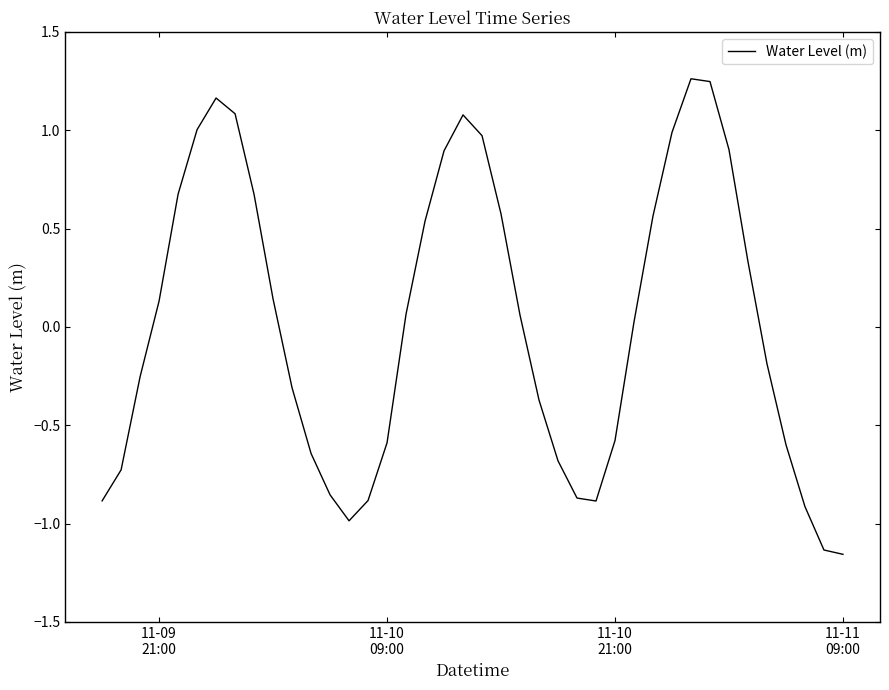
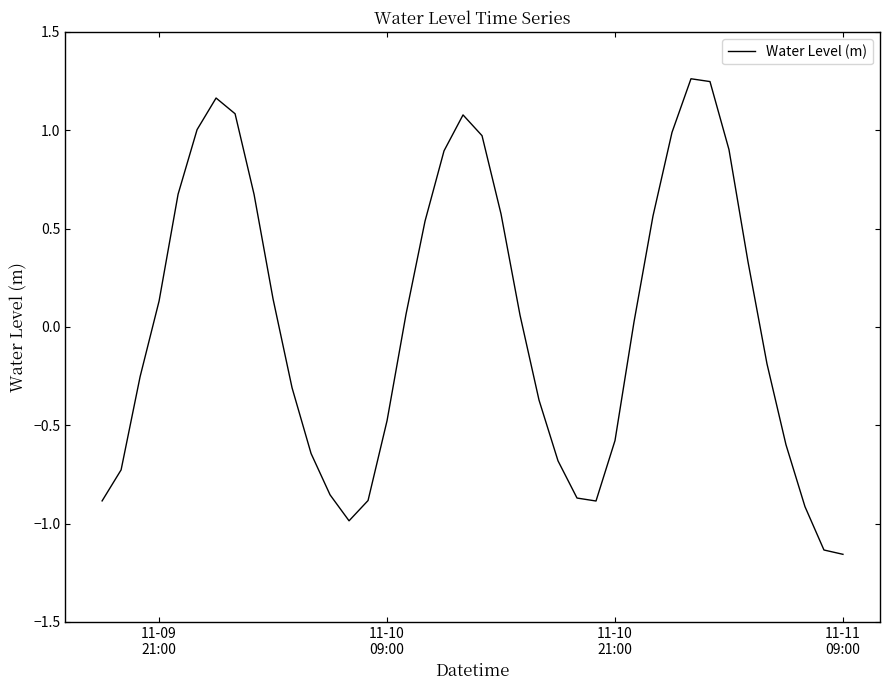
11-10 09:00: -0.59 -> -0.48
